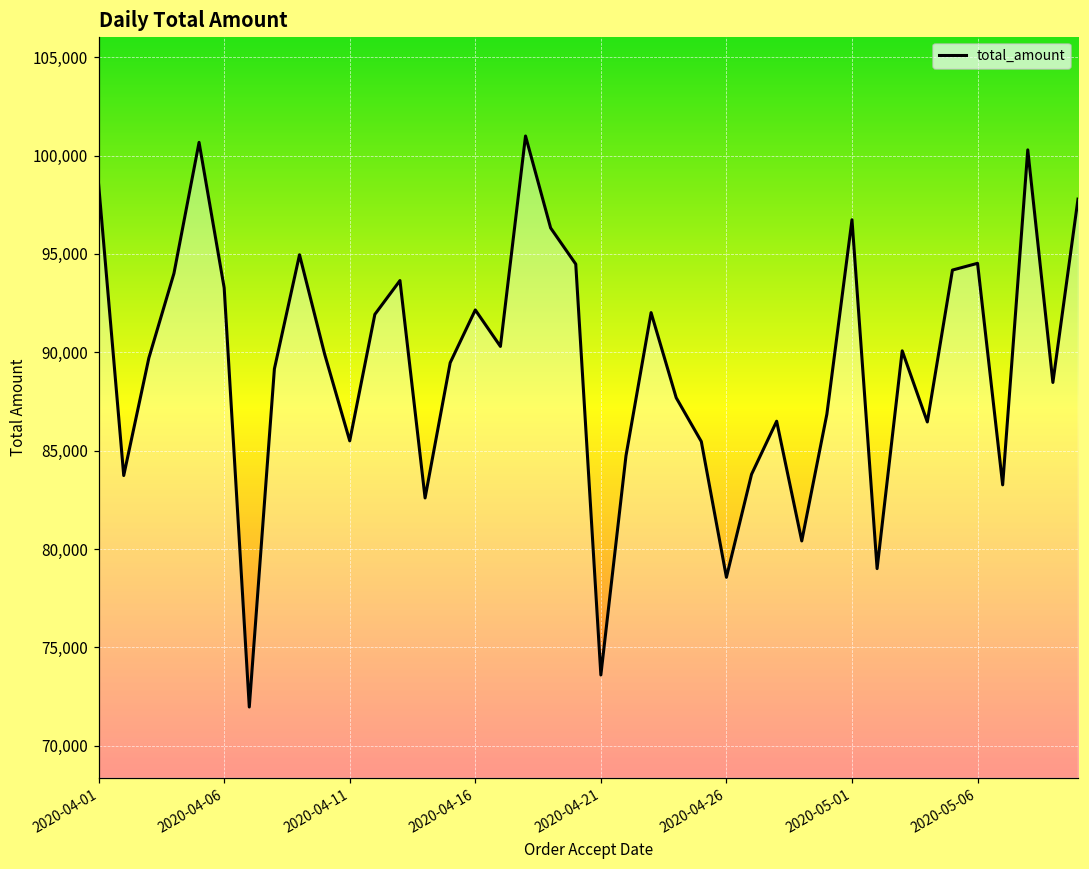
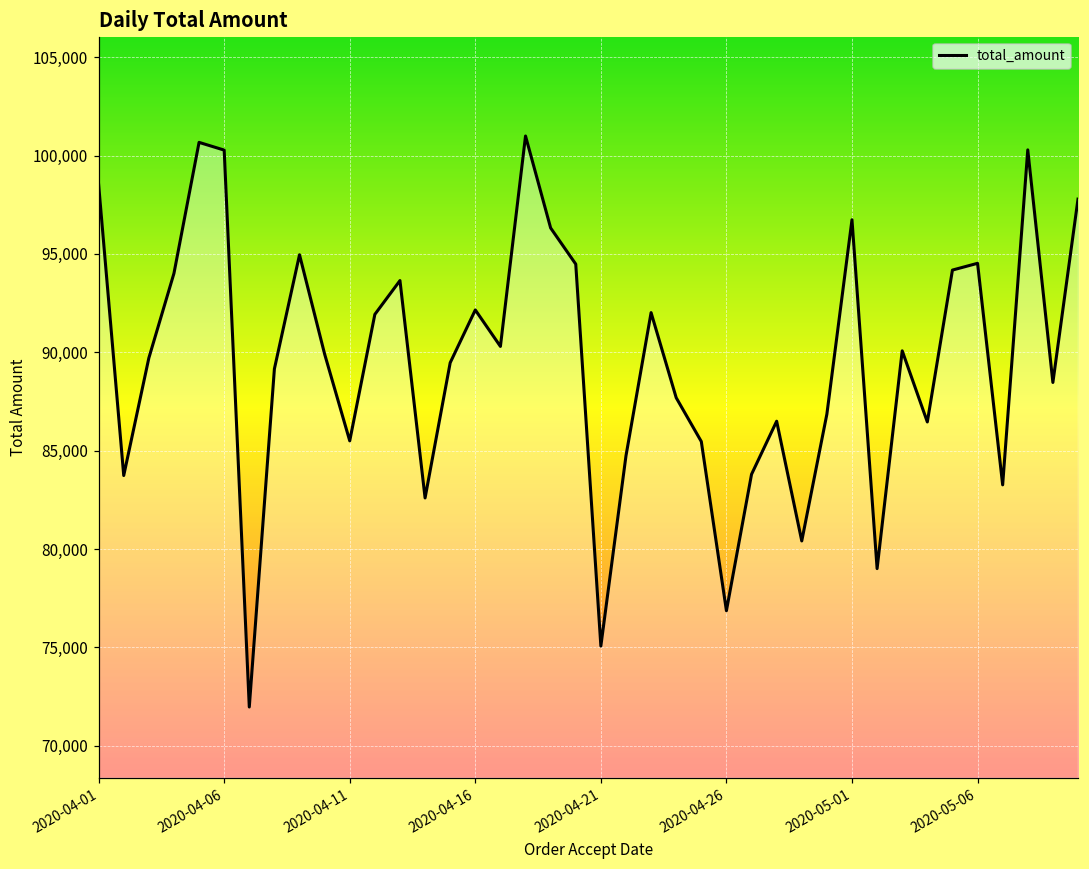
2020-04-06: 93,300 -> 100,300
2020-04-21: 73,600 -> 75,100
2020-04-26: 78,600 -> 76,900
